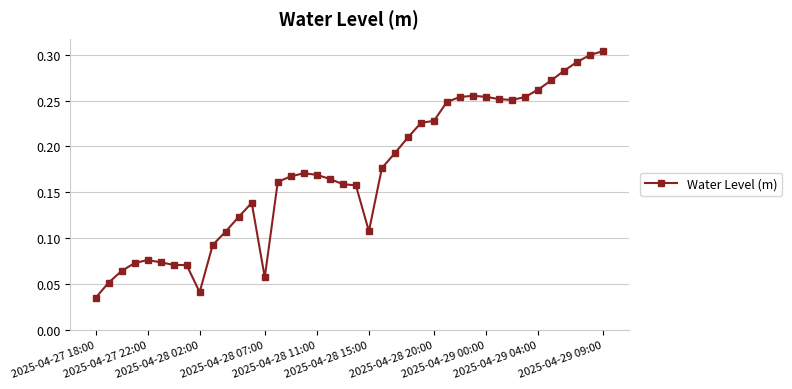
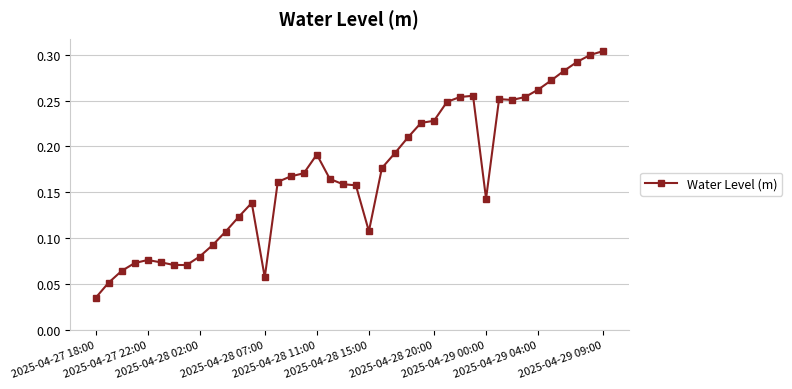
2025-04-28 02:00: 0.04 -> 0.08
2025-04-28 11:00: 0.17 -> 0.19
2025-04-29 00:00: 0.25 -> 0.14
